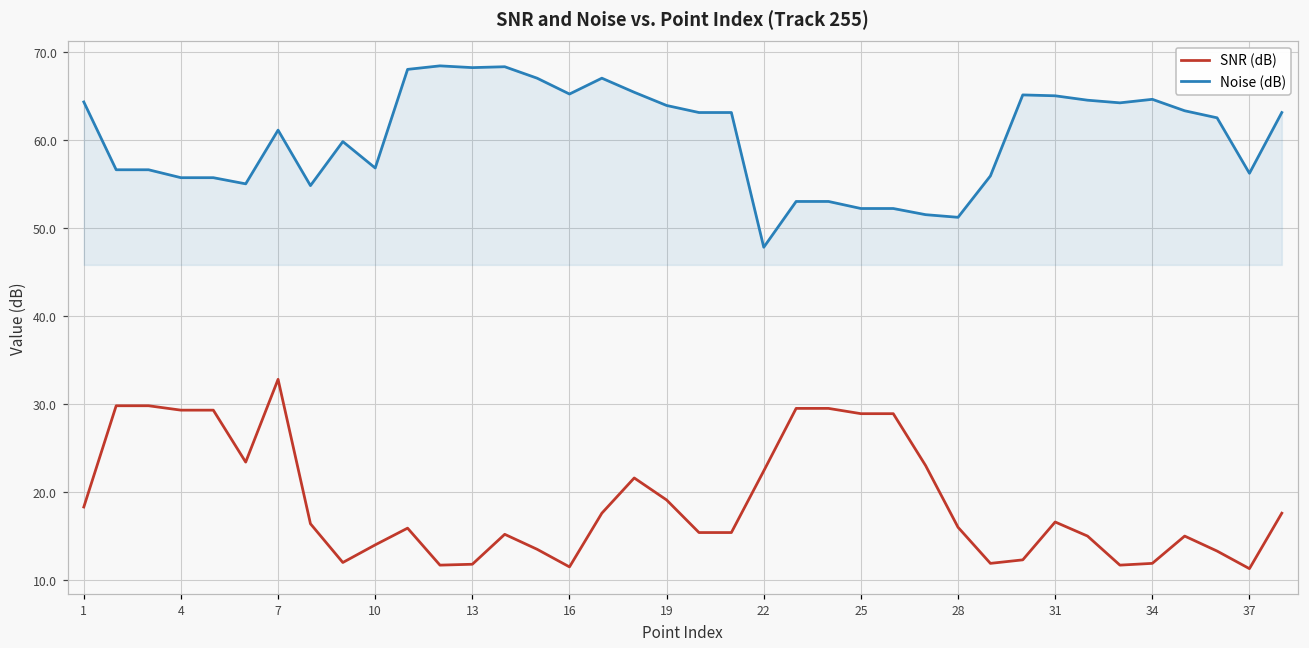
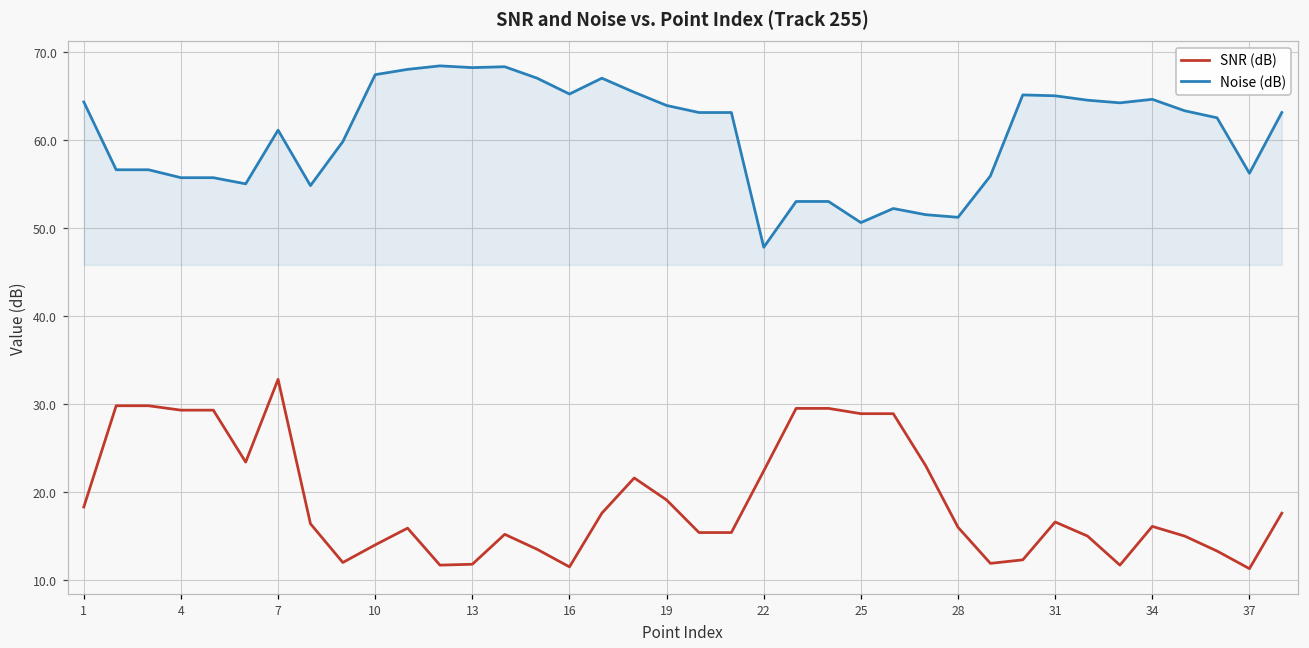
Noise (dB), 10: 57 -> 67
Noise (dB), 25: 52 -> 51
SNR (dB), 34: 12 -> 16
